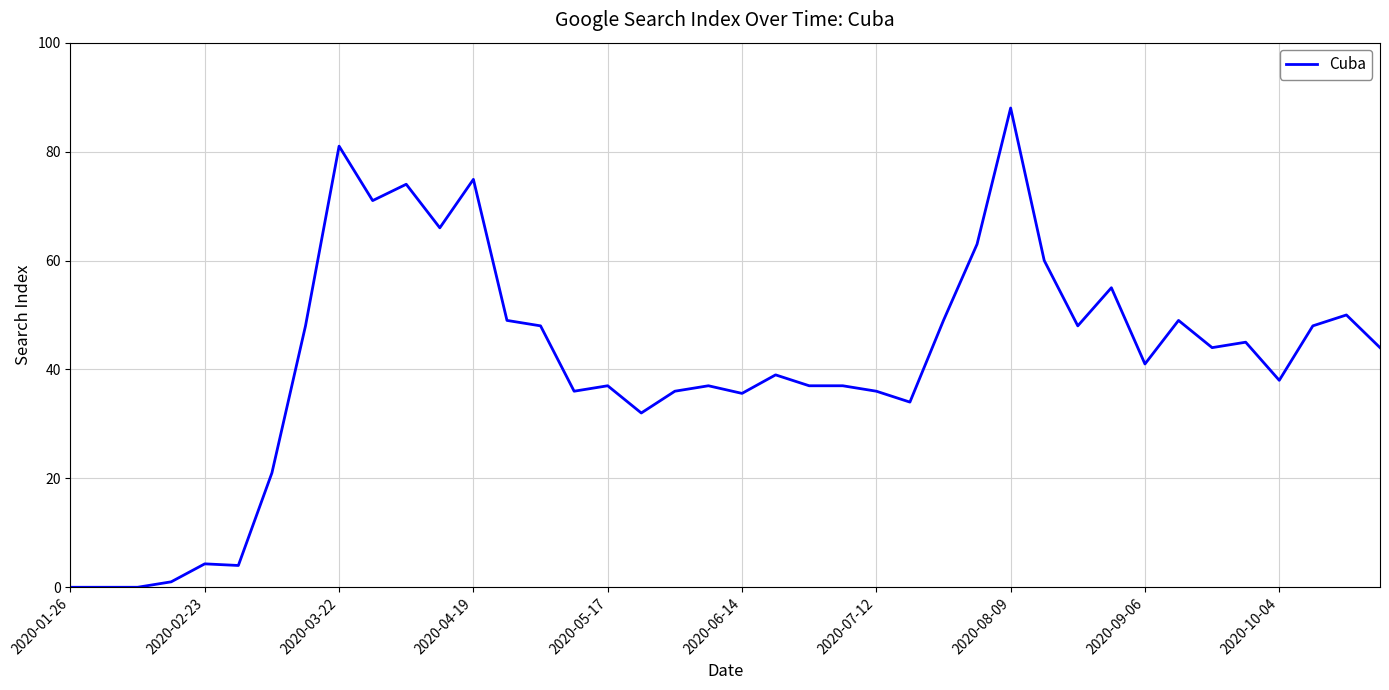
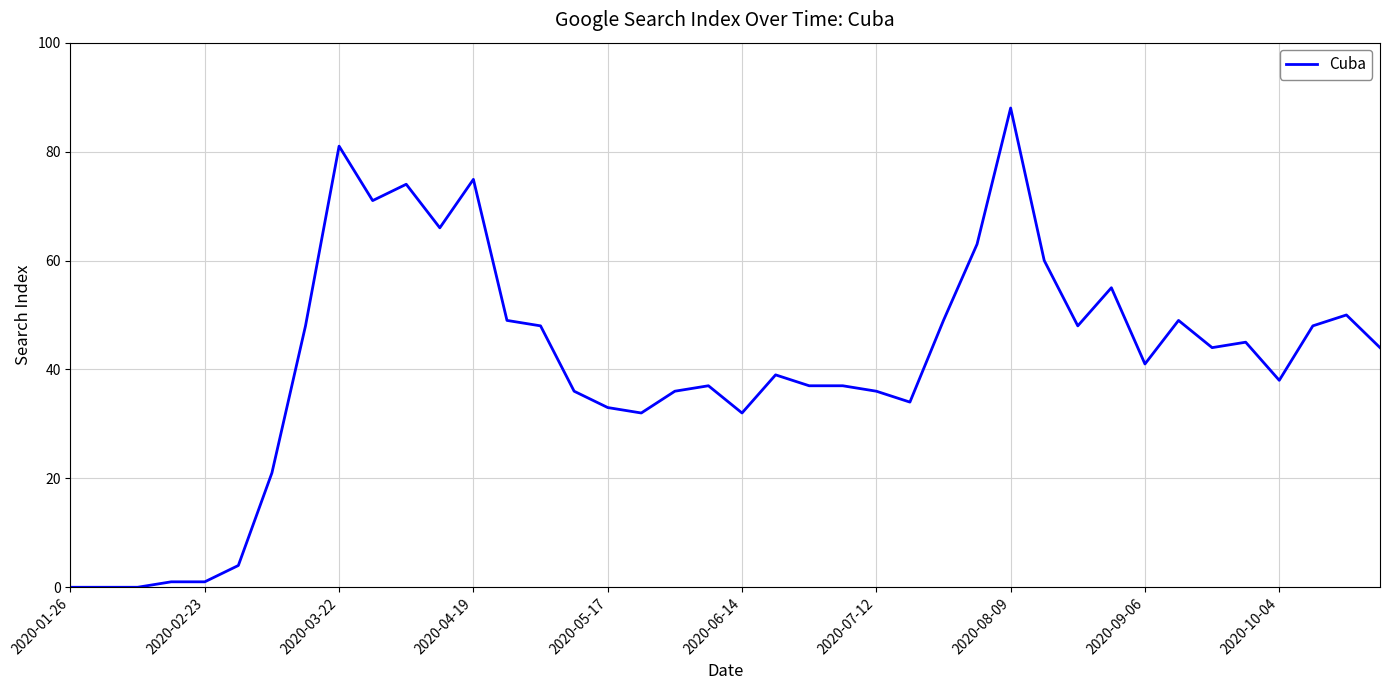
2020-02-23: 4 -> 1
2020-05-17: 37 -> 33
2020-06-14: 36 -> 32
